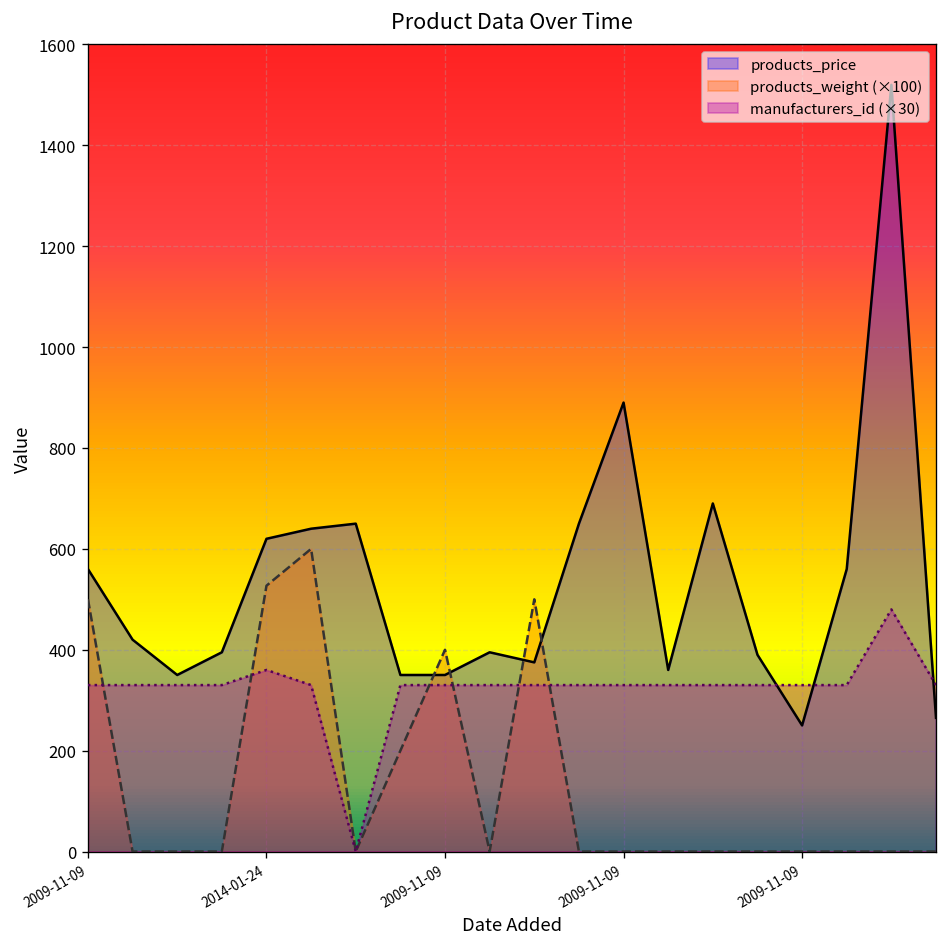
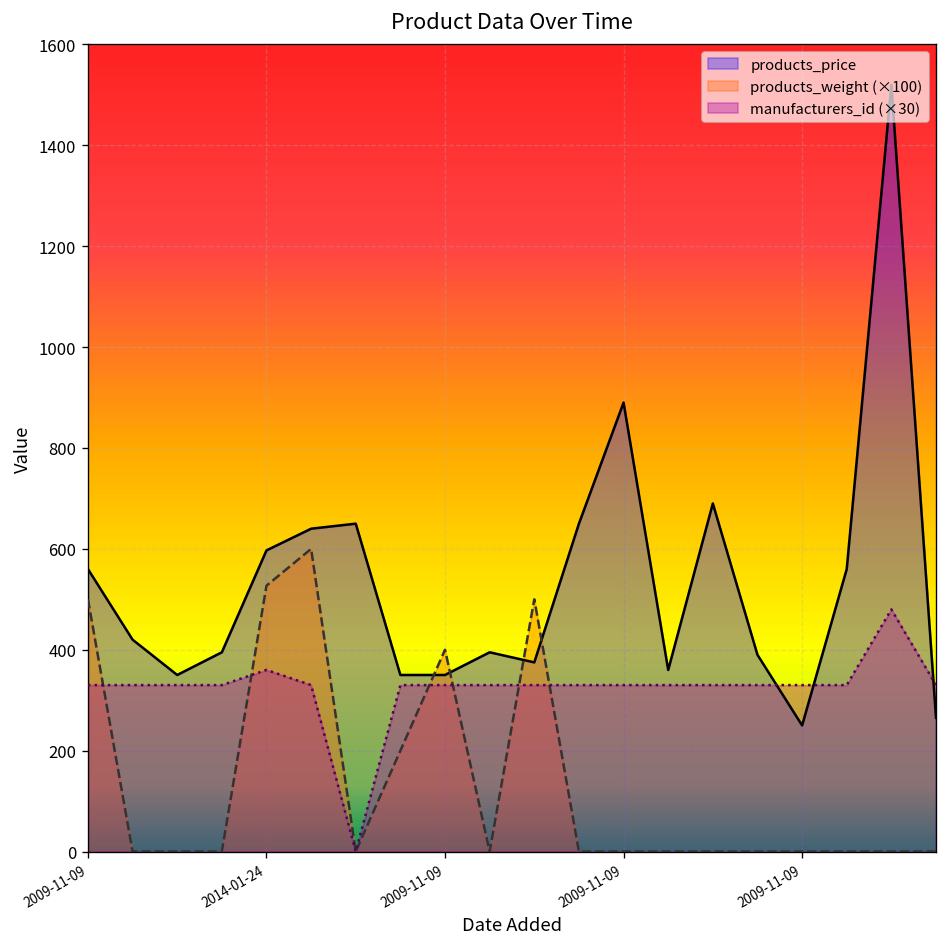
products_price, 2014-01-24: 620 -> 600
